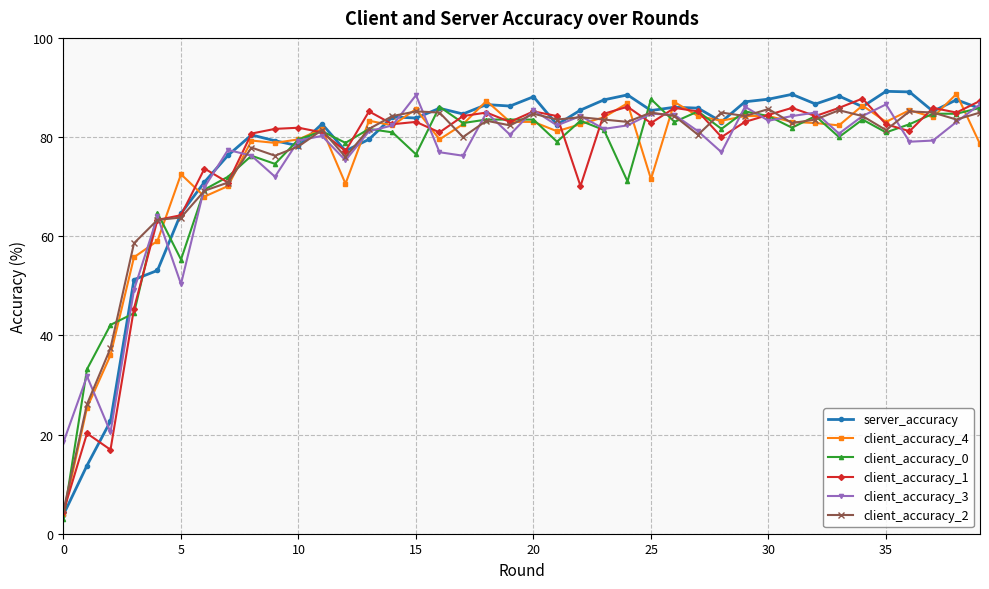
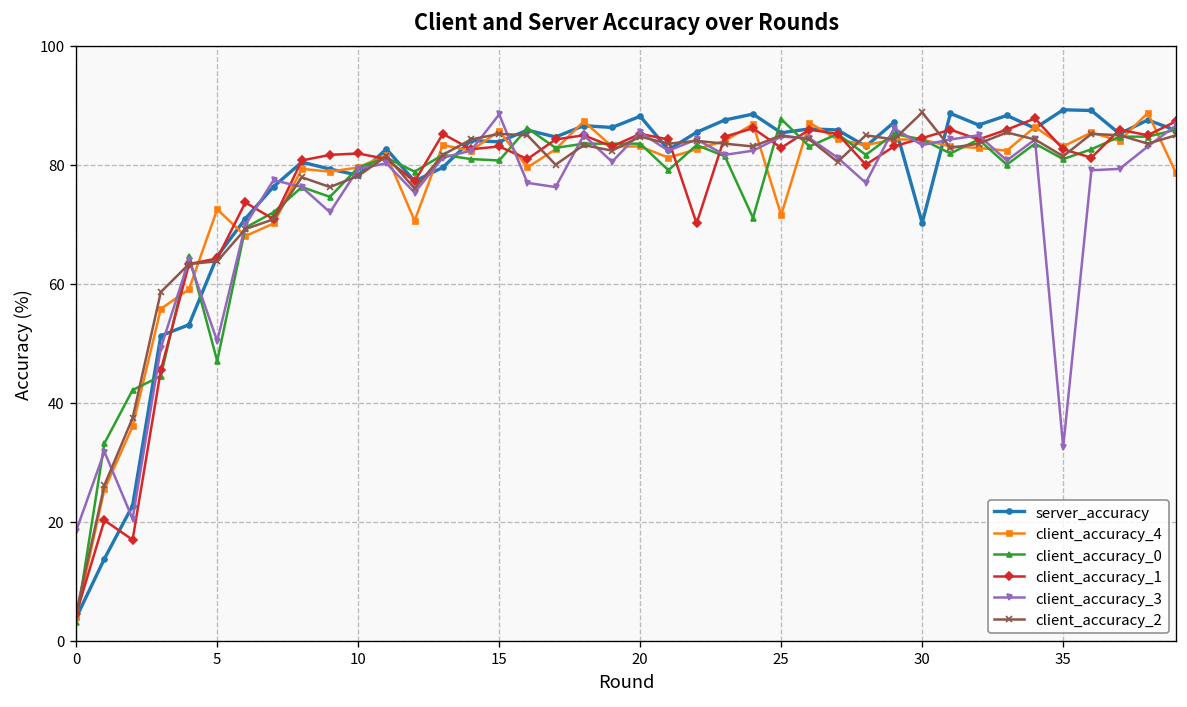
client_accuracy_0, 5: 55 -> 47
client_accuracy_0, 15: 77 -> 81
server_accuracy, 30: 88 -> 70
client_accuracy_2, 30: 86 -> 89
client_accuracy_3, 35: 87 -> 33
